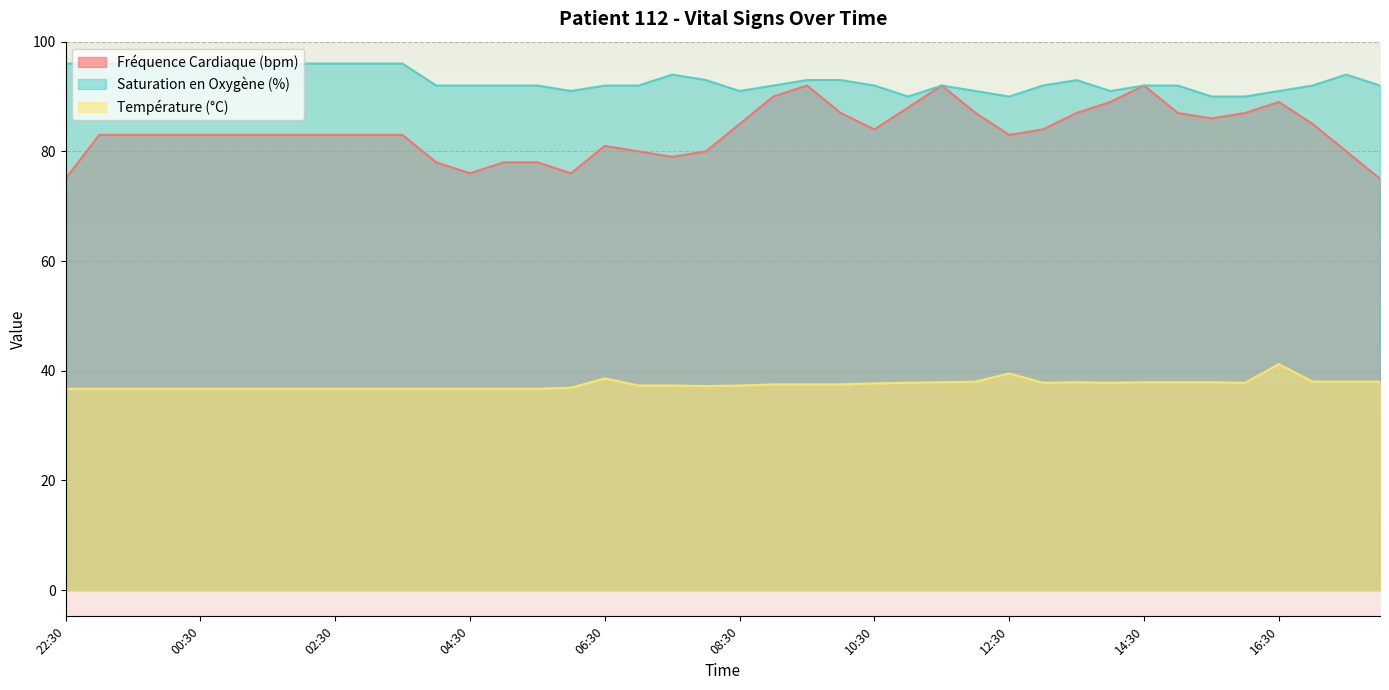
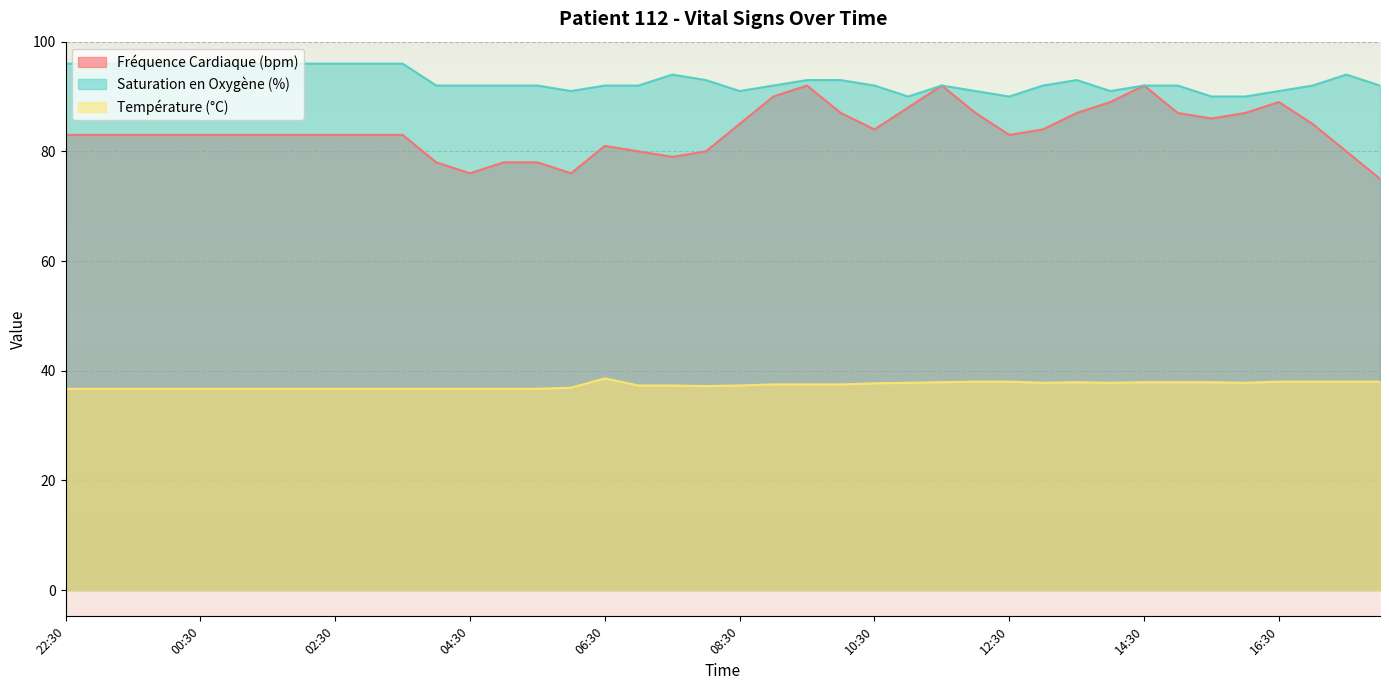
Fréquence Cardiaque (bpm), 22:30: 75 -> 83
Température (°C), 12:30: 40 -> 38
Température (°C), 16:30: 41 -> 38
